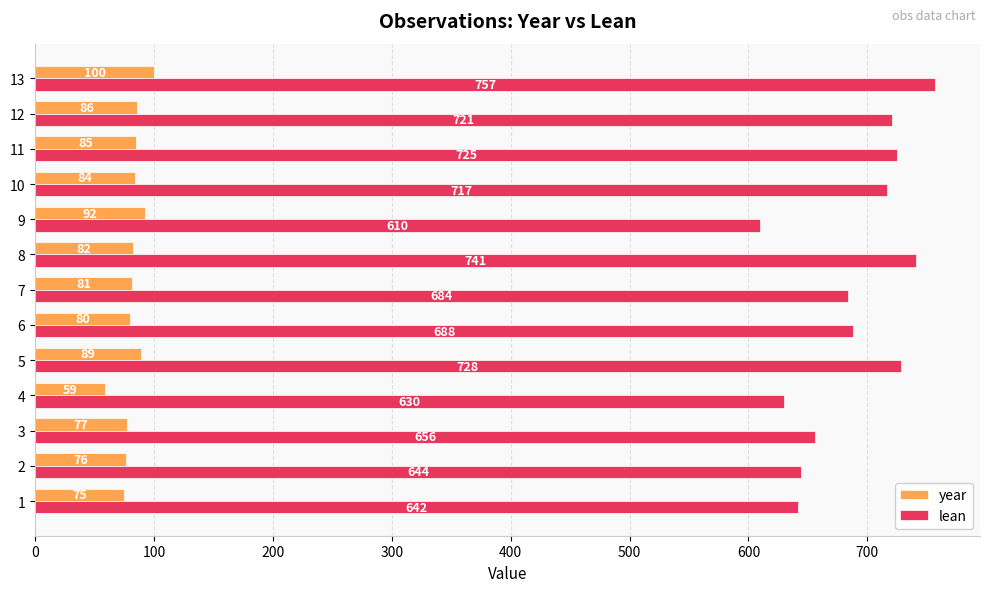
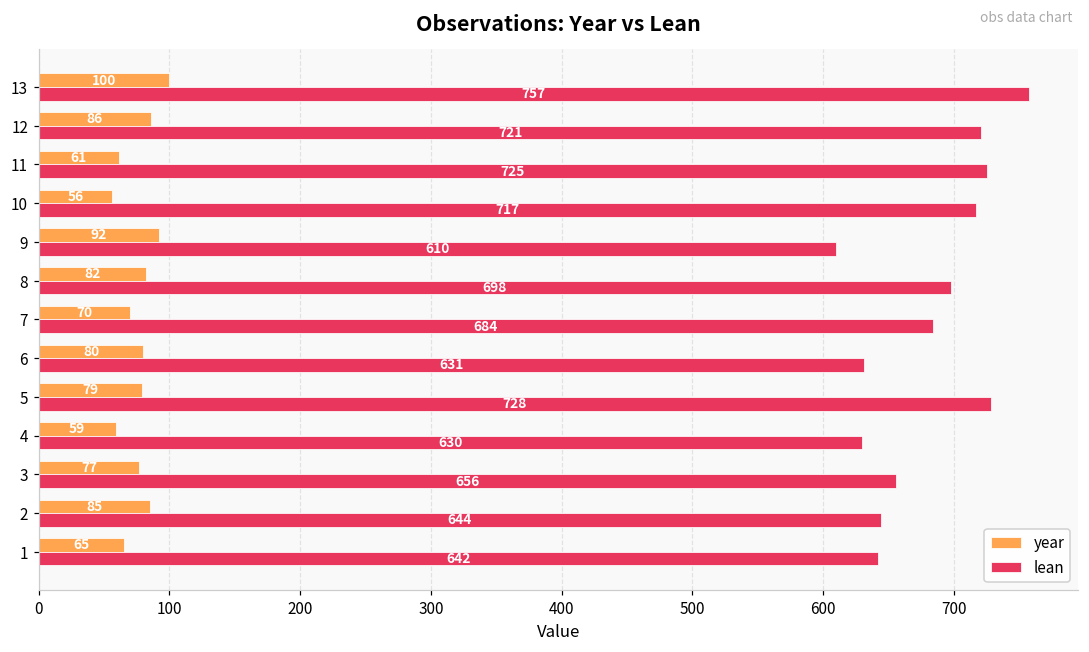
year, 11: 85 -> 61
year, 10: 84 -> 56
lean, 8: 741 -> 698
year, 7: 81 -> 70
lean, 6: 688 -> 631
year, 5: 89 -> 79
year, 2: 76 -> 85
year, 1: 75 -> 65
